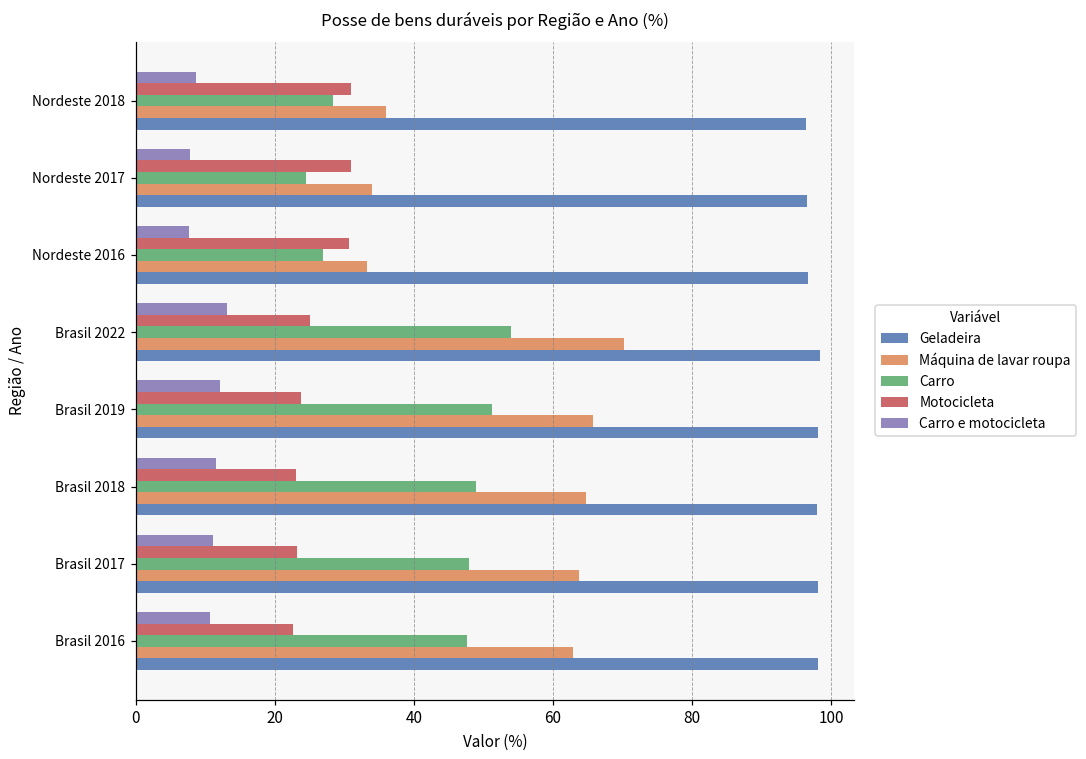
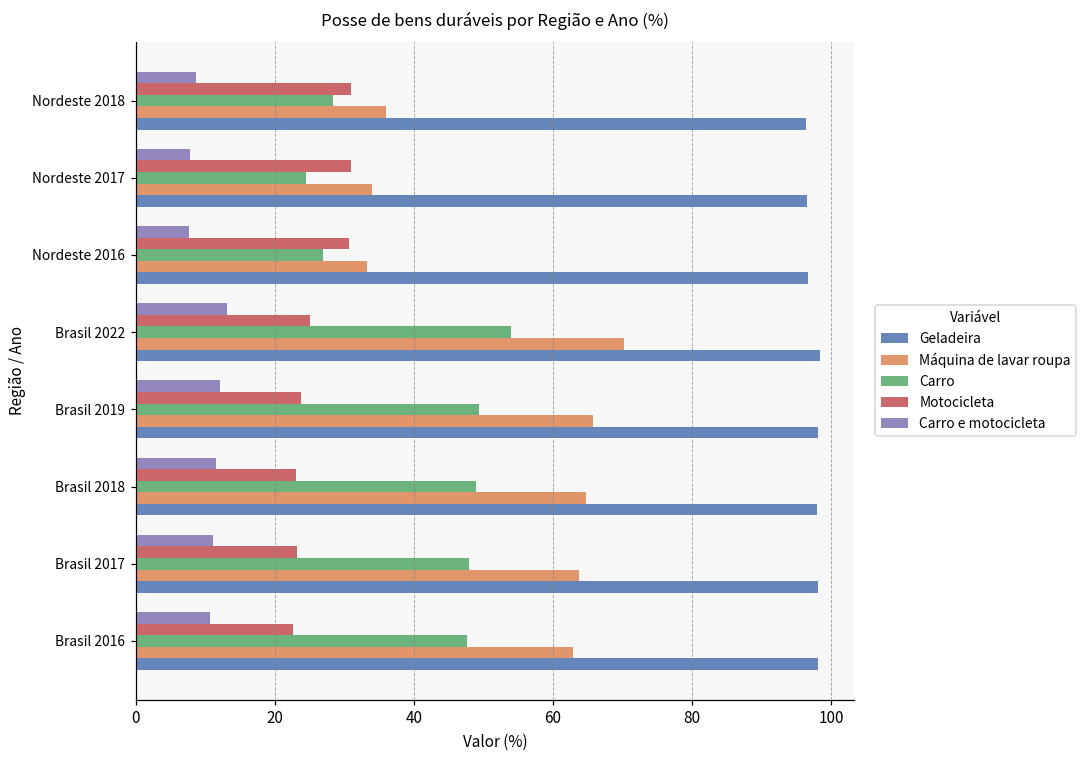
Carro, Brasil 2019: 51 -> 49
